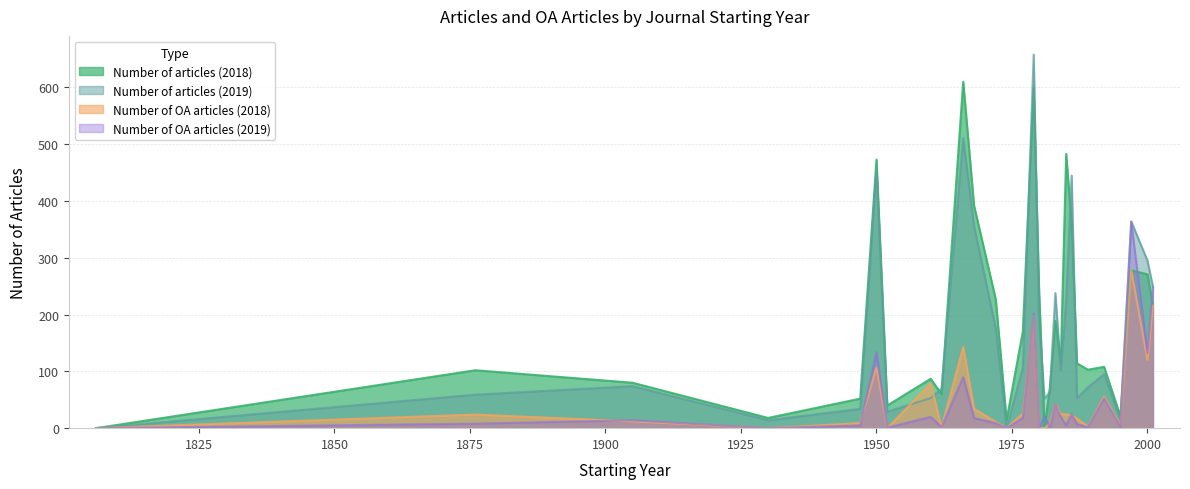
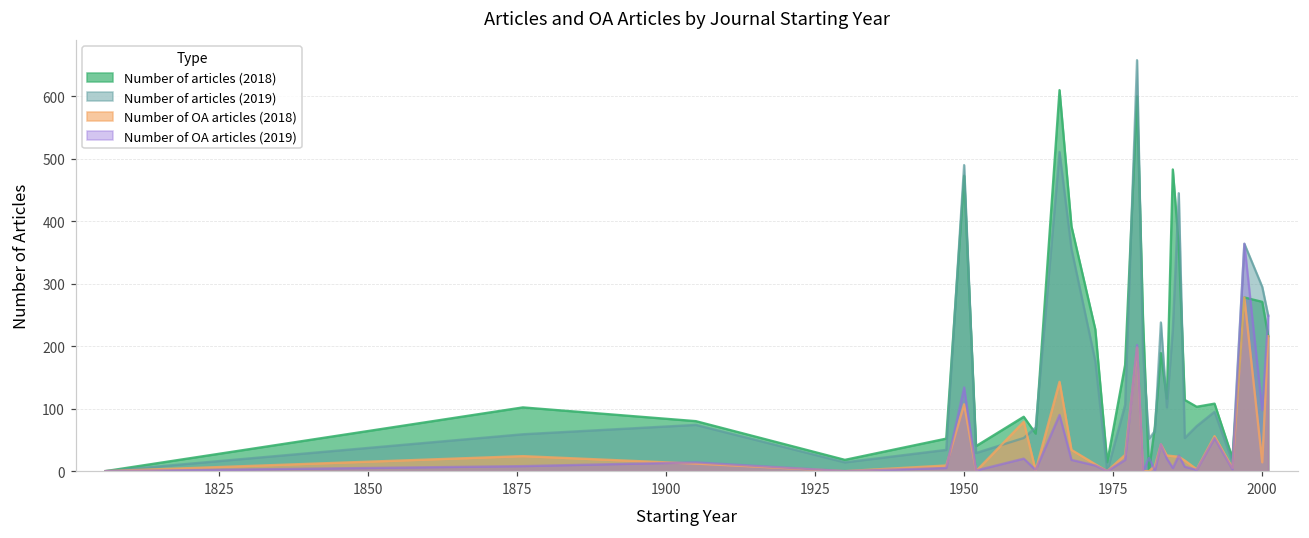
Number of articles (2019), 1950: 460 -> 490
Number of OA articles (2018), 2000: 120 -> 10
Number of OA articles (2019), 2000: 130 -> 100
